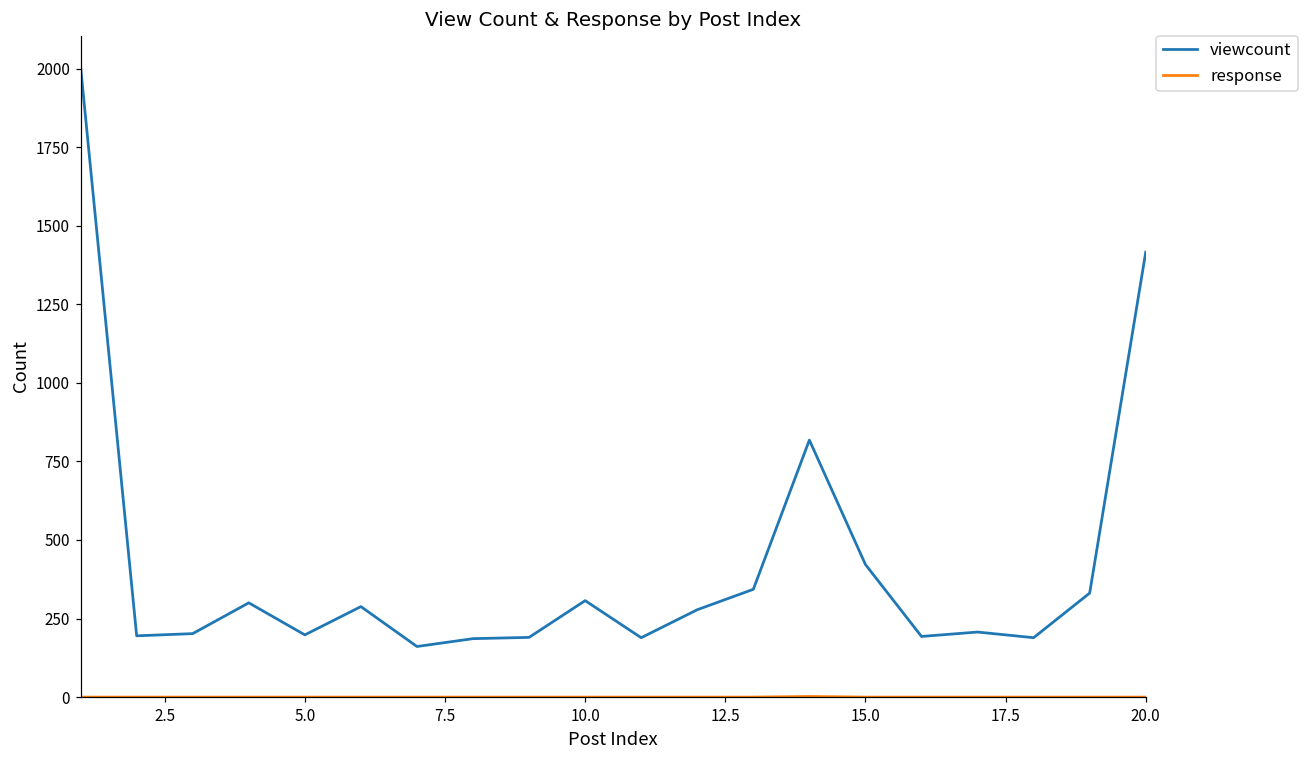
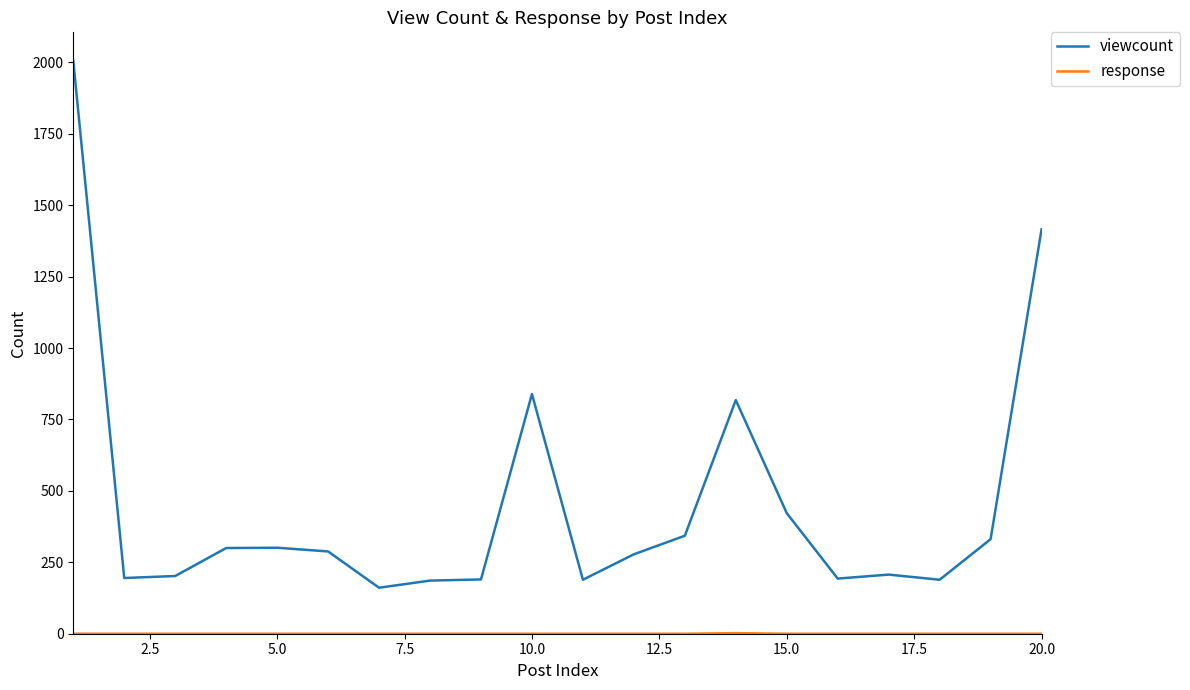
viewcount, 5.0: 200 -> 300
viewcount, 10.0: 310 -> 840
